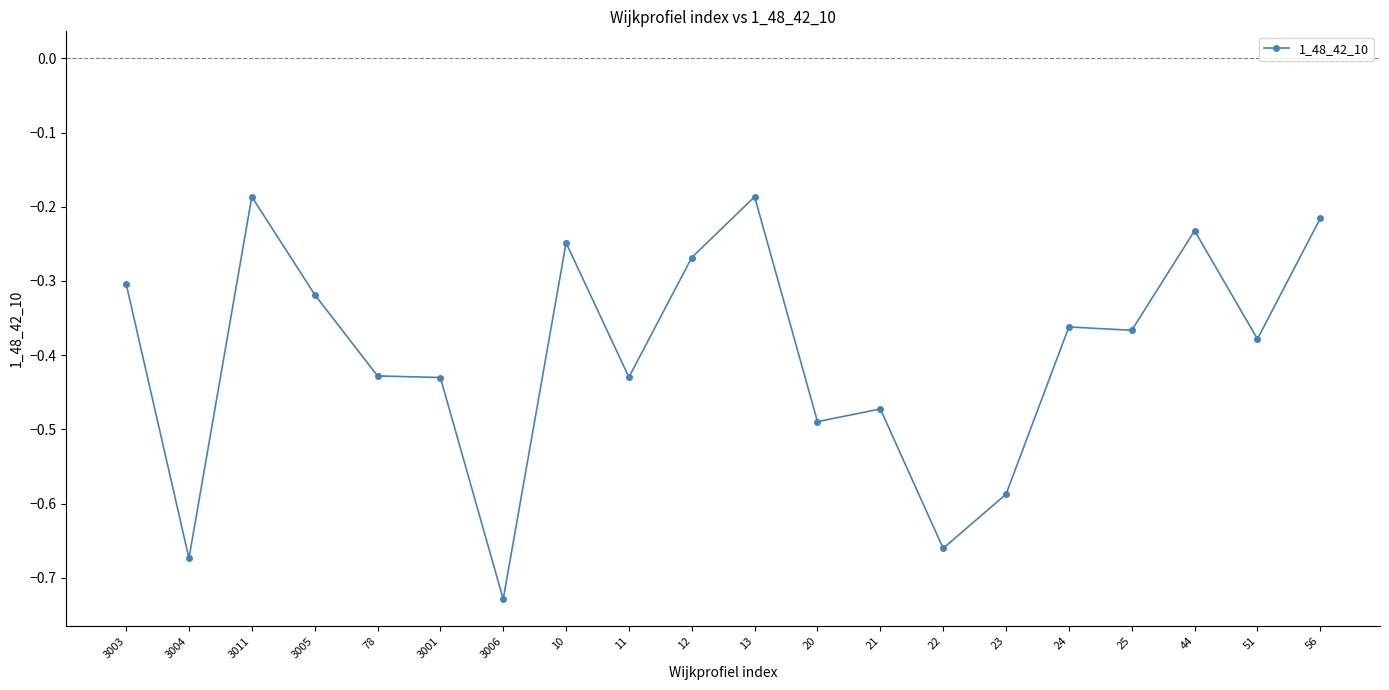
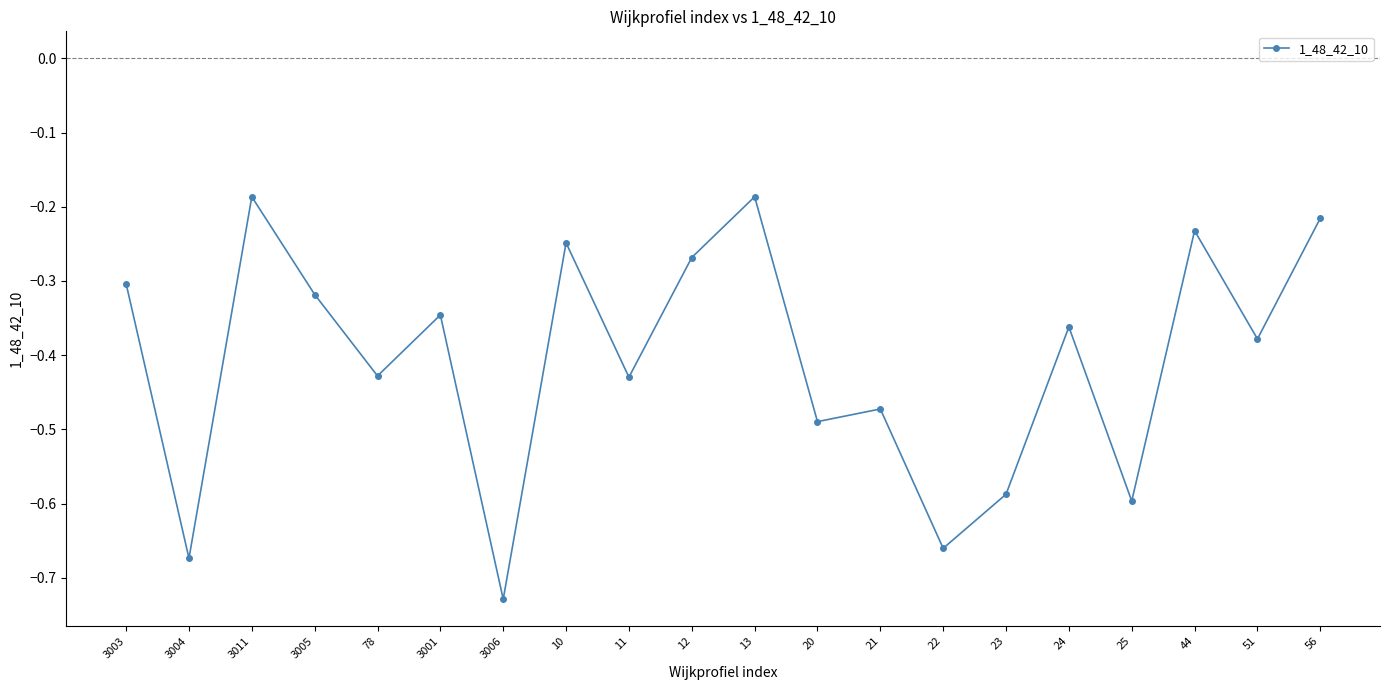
3001: -0.43 -> -0.35
25: -0.37 -> -0.60
